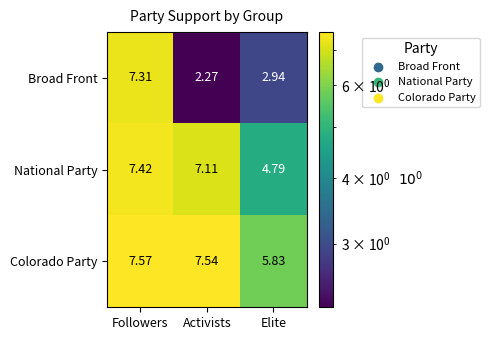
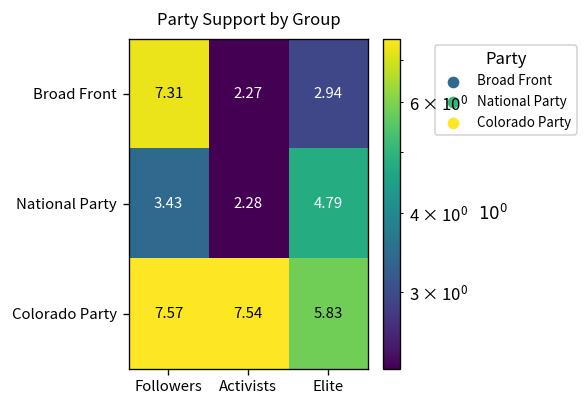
National Party, Followers: 7.42 -> 3.43
National Party, Activists: 7.11 -> 2.28
